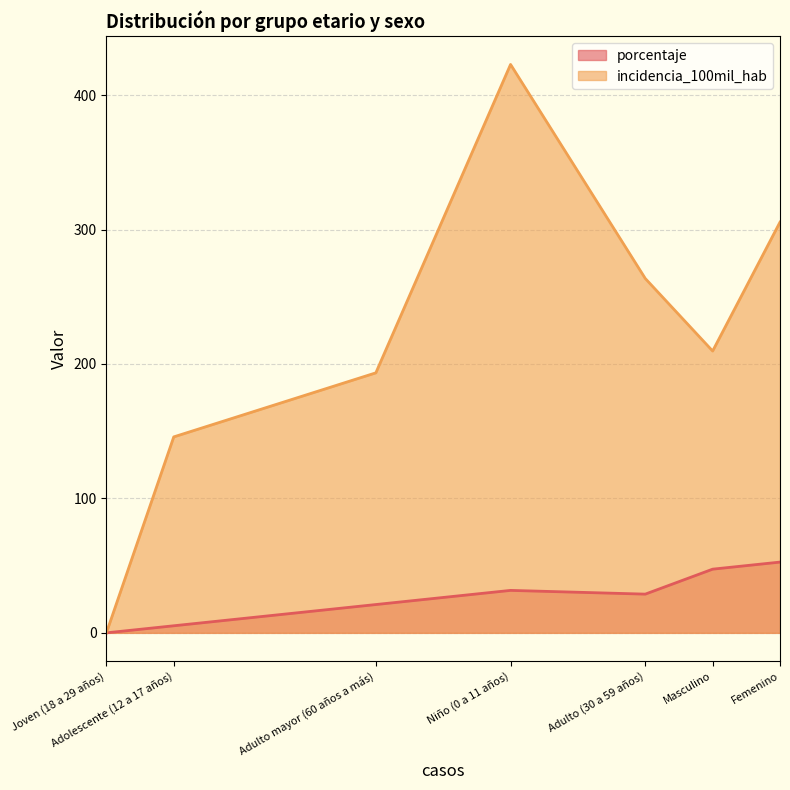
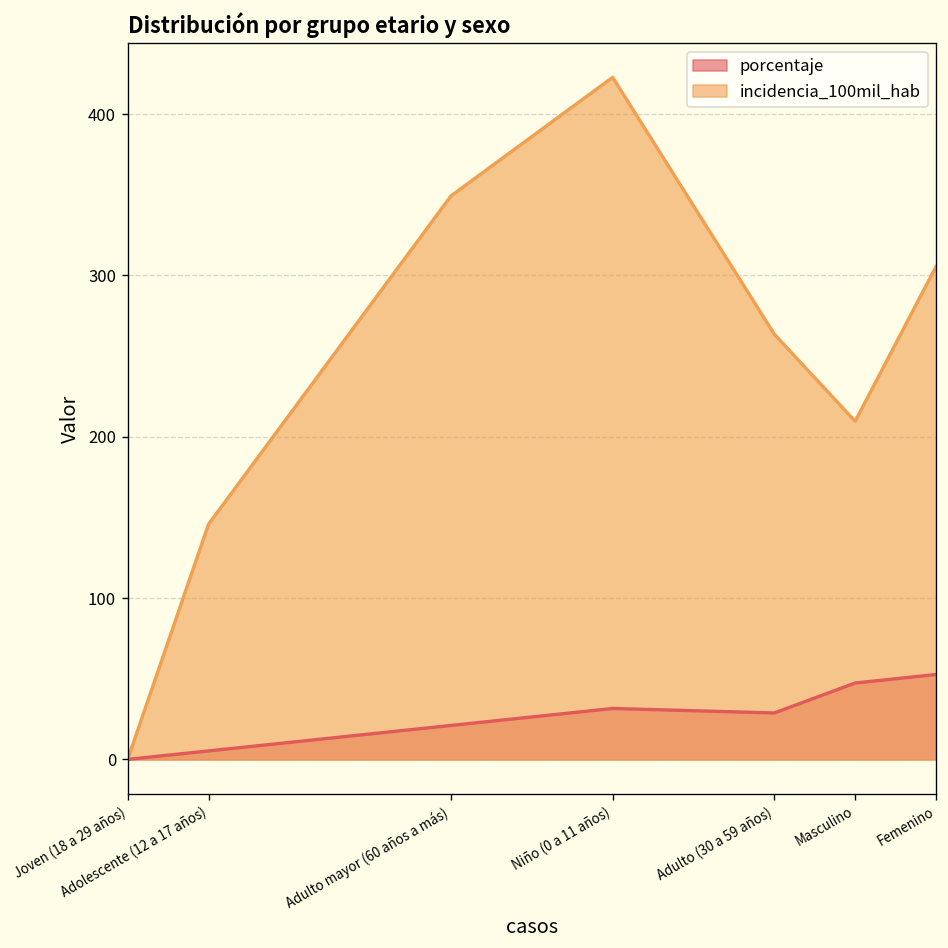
incidencia_100mil_hab, Adulto mayor (60 años a más): 193 -> 349
